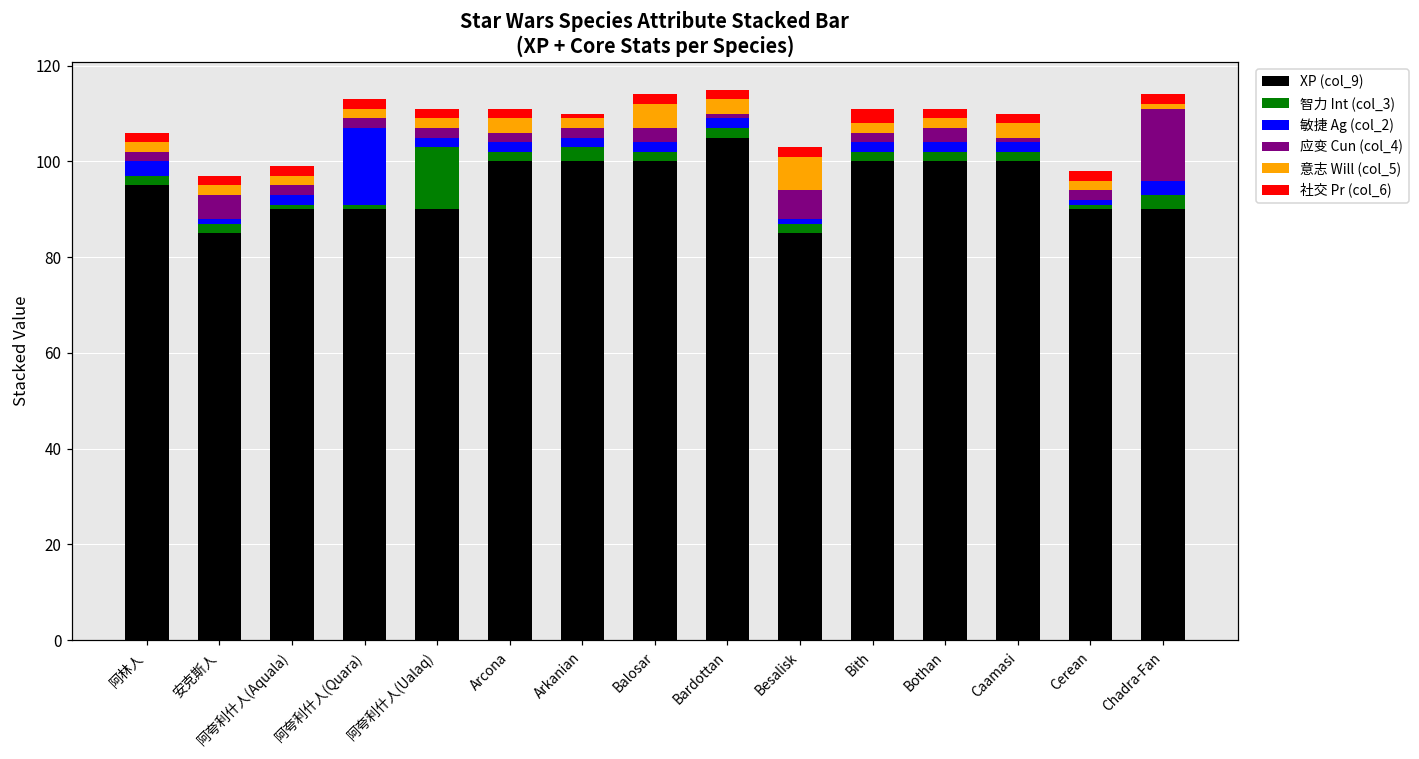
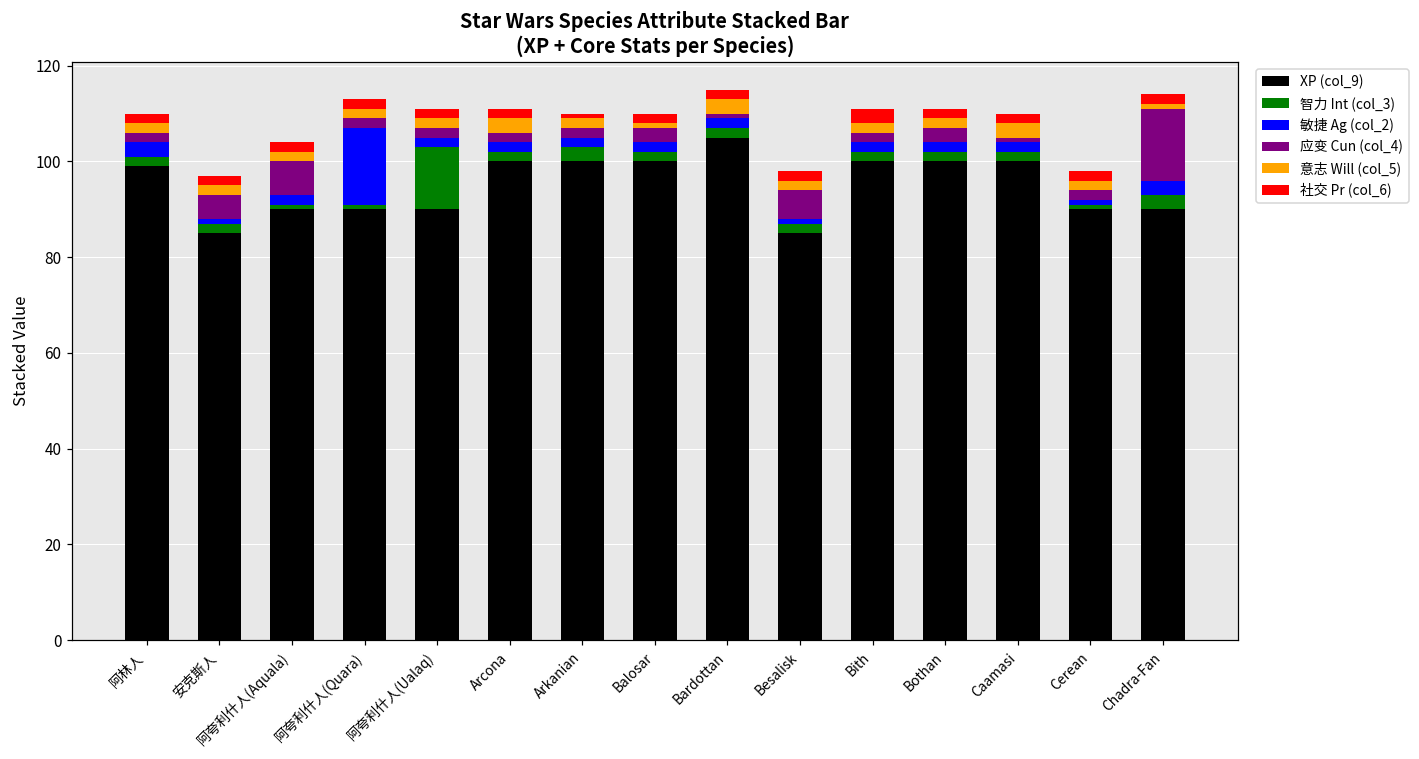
XP (col_9), 阿林人: 95 -> 99
应变 Cun (col_4), 阿夸利什人(Aquala): 2 -> 7
意志 Will (col_5), Balosar: 5 -> 1
意志 Will (col_5), Besalisk: 7 -> 2
